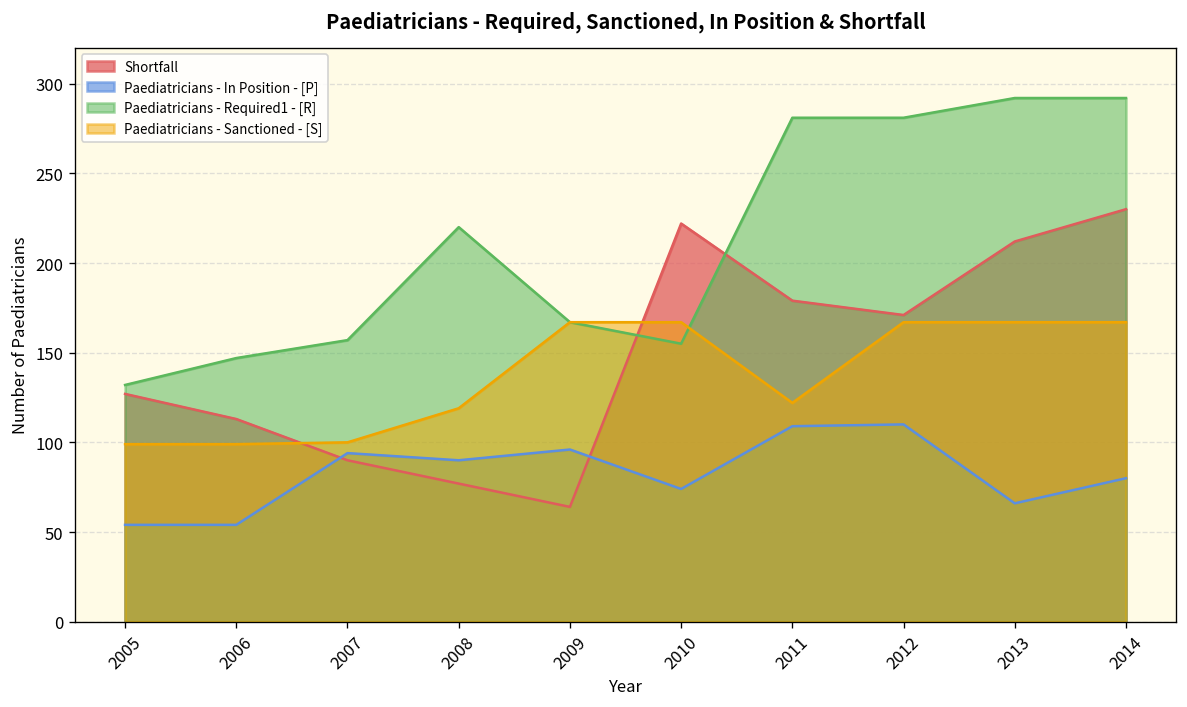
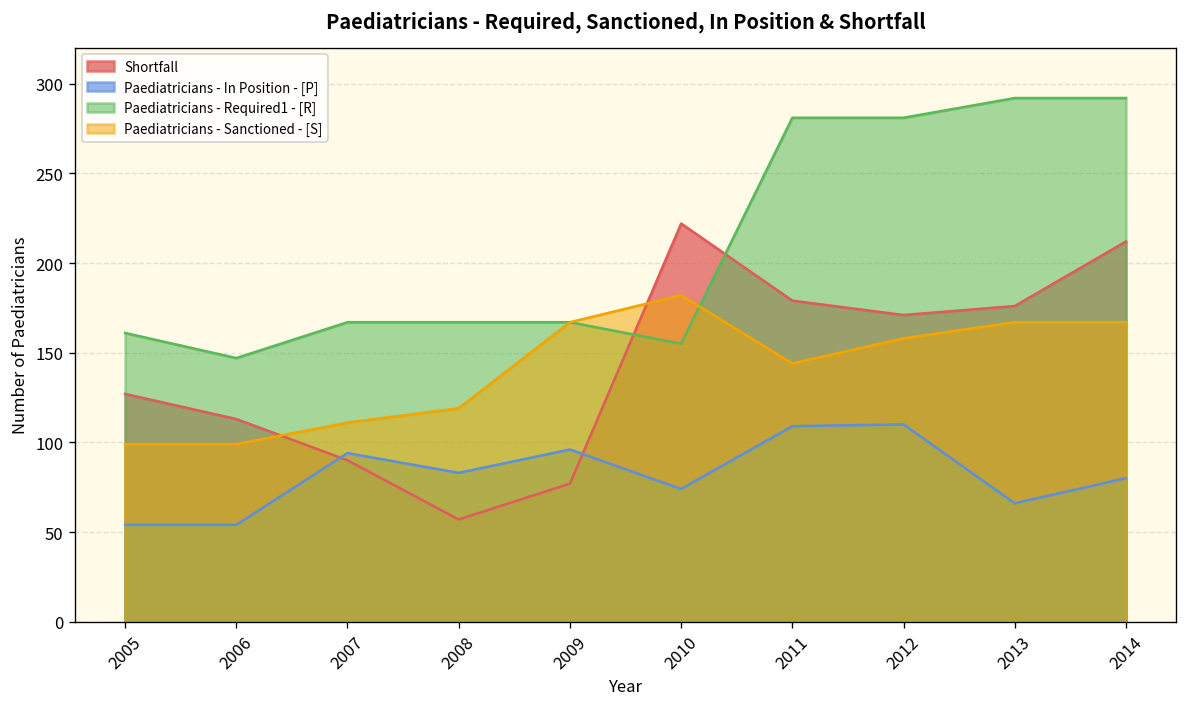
Paediatricians - Required1 - [R], 2005: 132 -> 161
Paediatricians - Required1 - [R], 2007: 157 -> 167
Paediatricians - Sanctioned - [S], 2007: 100 -> 111
Shortfall, 2008: 77 -> 57
Paediatricians - In Position - [P], 2008: 90 -> 83
Paediatricians - Required1 - [R], 2008: 220 -> 167
Shortfall, 2009: 64 -> 77
Paediatricians - Sanctioned - [S], 2010: 167 -> 182
Paediatricians - Sanctioned - [S], 2011: 122 -> 144
Paediatricians - Sanctioned - [S], 2012: 167 -> 158
Shortfall, 2013: 212 -> 176
Shortfall, 2014: 230 -> 212
